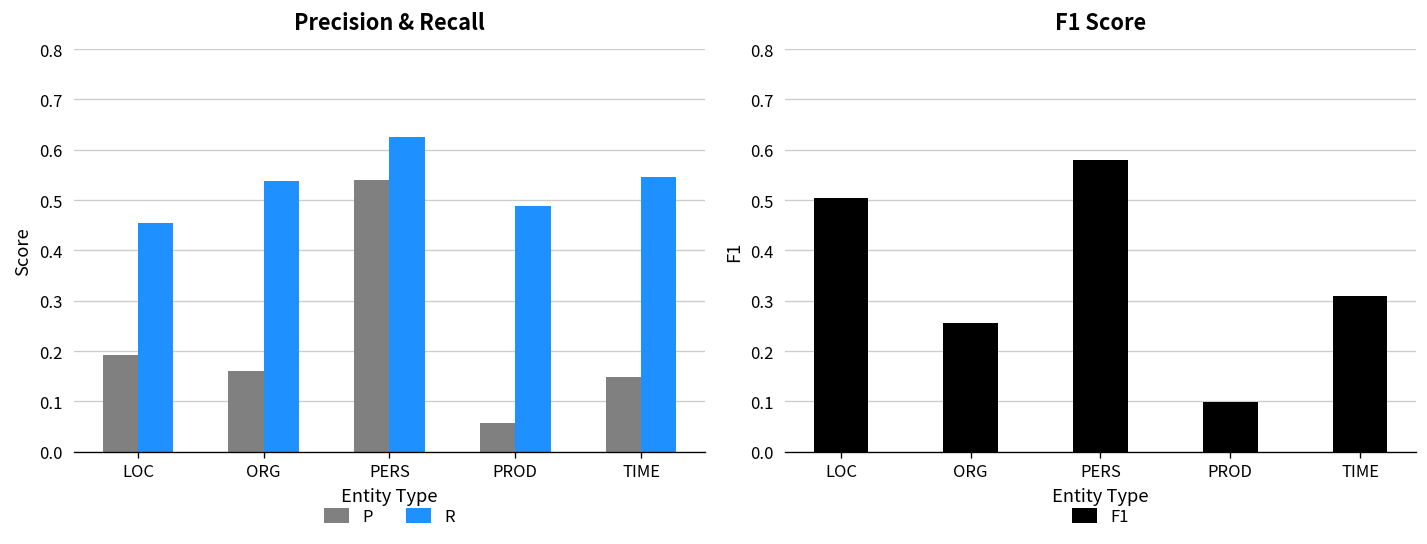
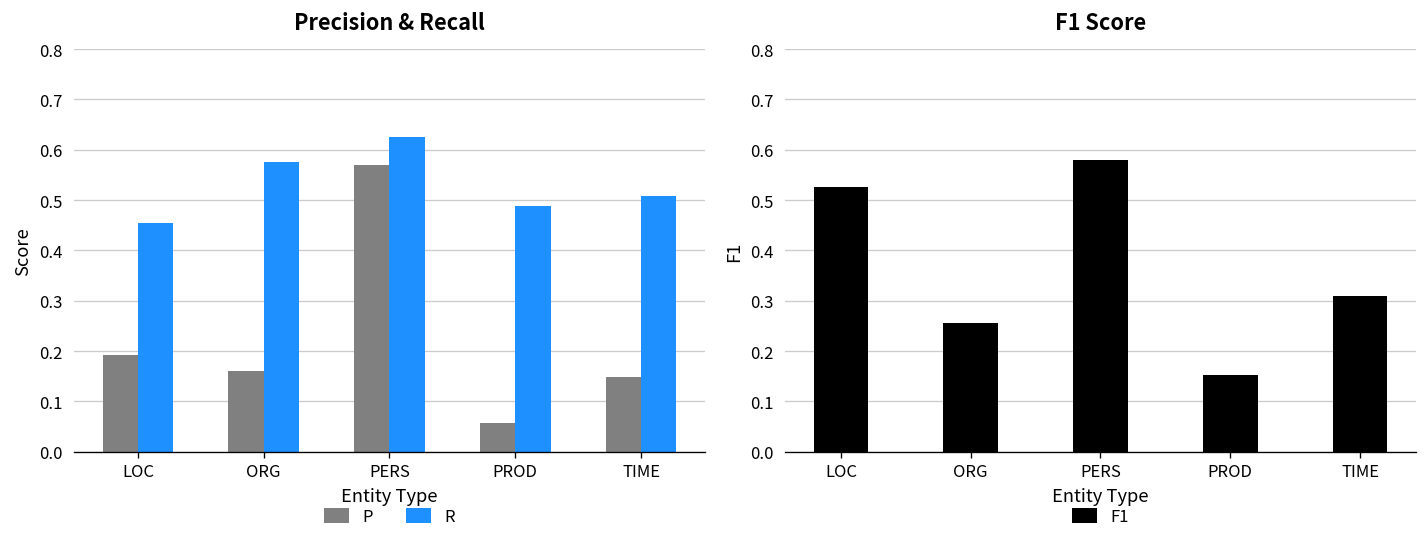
Precision & Recall, R, ORG: 0.54 -> 0.58
Precision & Recall, P, PERS: 0.54 -> 0.57
Precision & Recall, R, TIME: 0.55 -> 0.51
F1 Score, LOC: 0.51 -> 0.53
F1 Score, PROD: 0.10 -> 0.15
